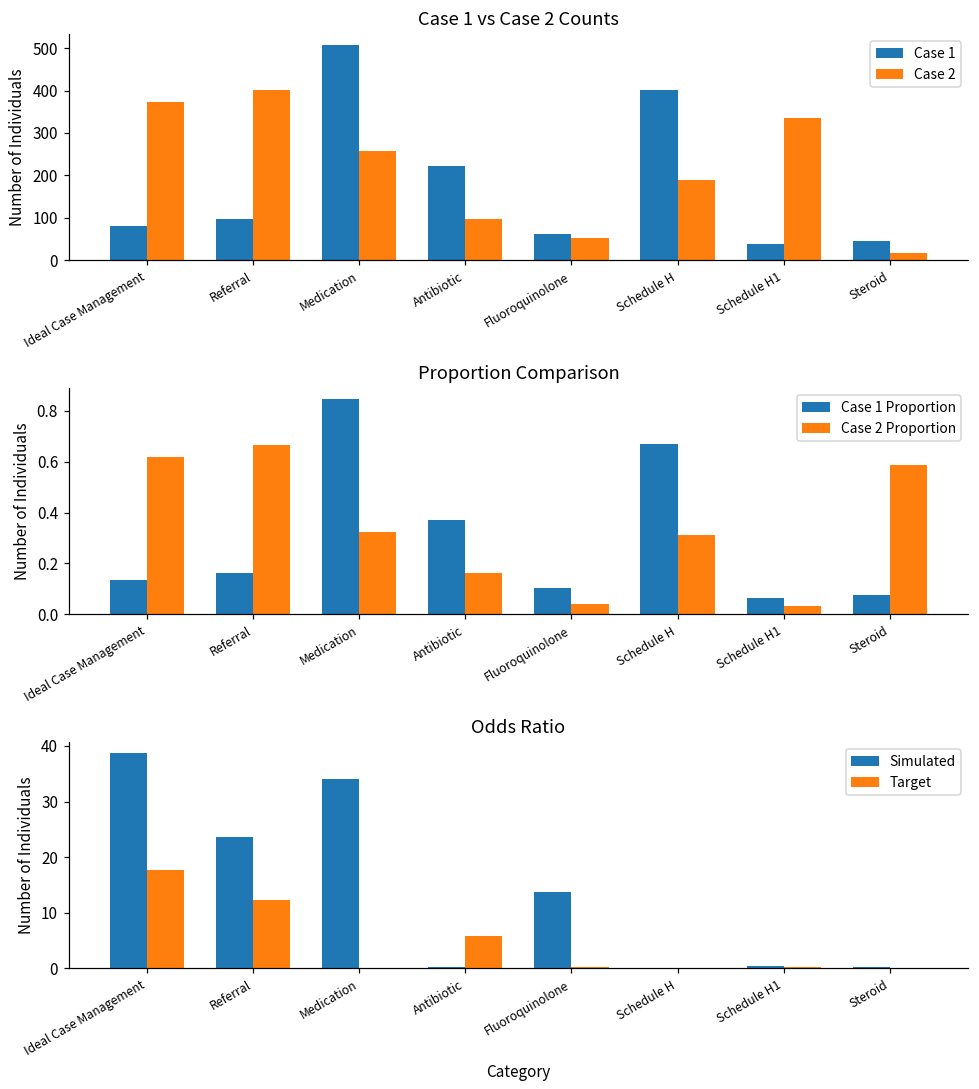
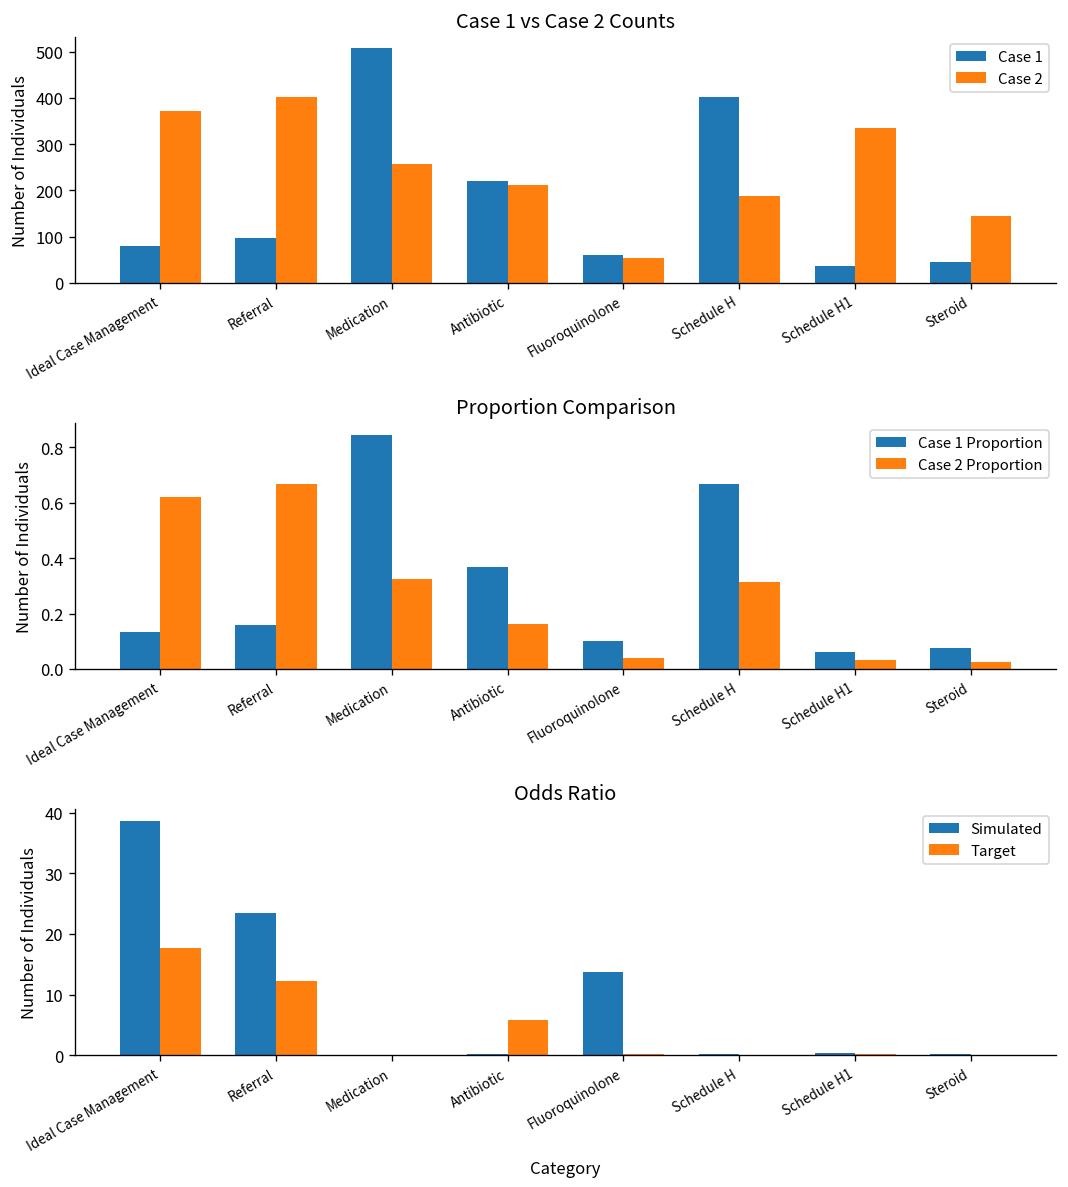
Case 1 vs Case 2 Counts, Case 2, Antibiotic: 100 -> 210
Case 1 vs Case 2 Counts, Case 2, Steroid: 20 -> 140
Proportion Comparison, Case 2 Proportion, Steroid: 0.59 -> 0.03
Odds Ratio, Simulated, Medication: 34 -> 0
